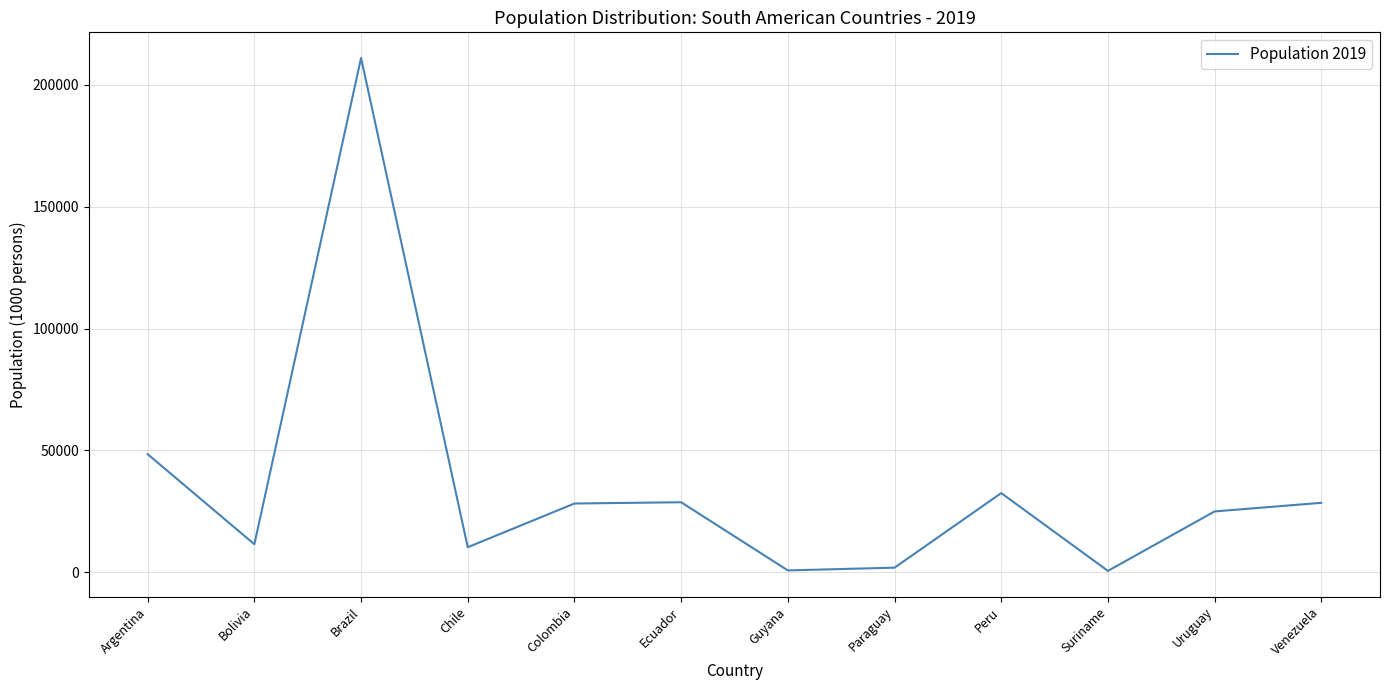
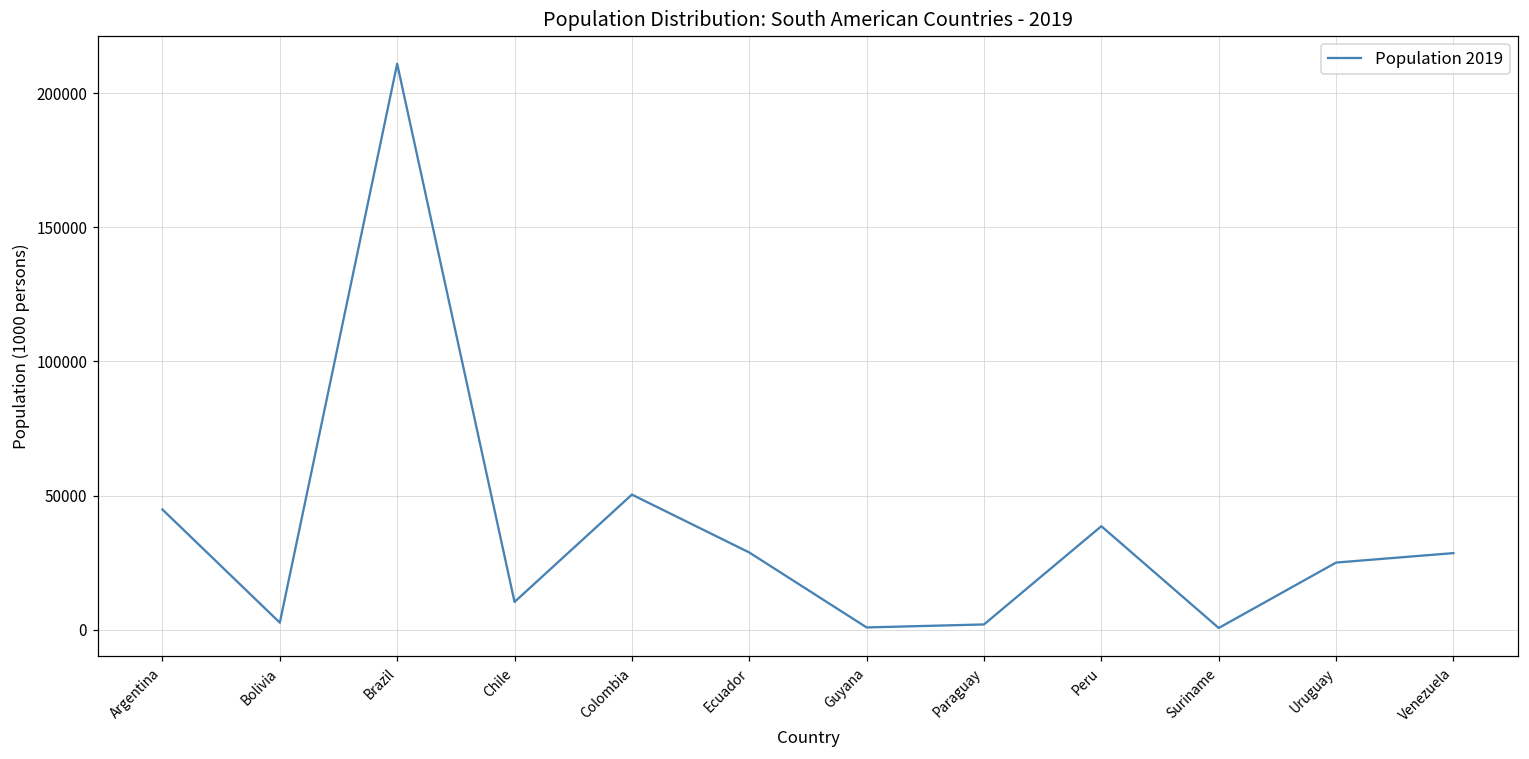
Argentina: 48000 -> 45000
Bolivia: 12000 -> 3000
Colombia: 28000 -> 50000
Peru: 33000 -> 39000
